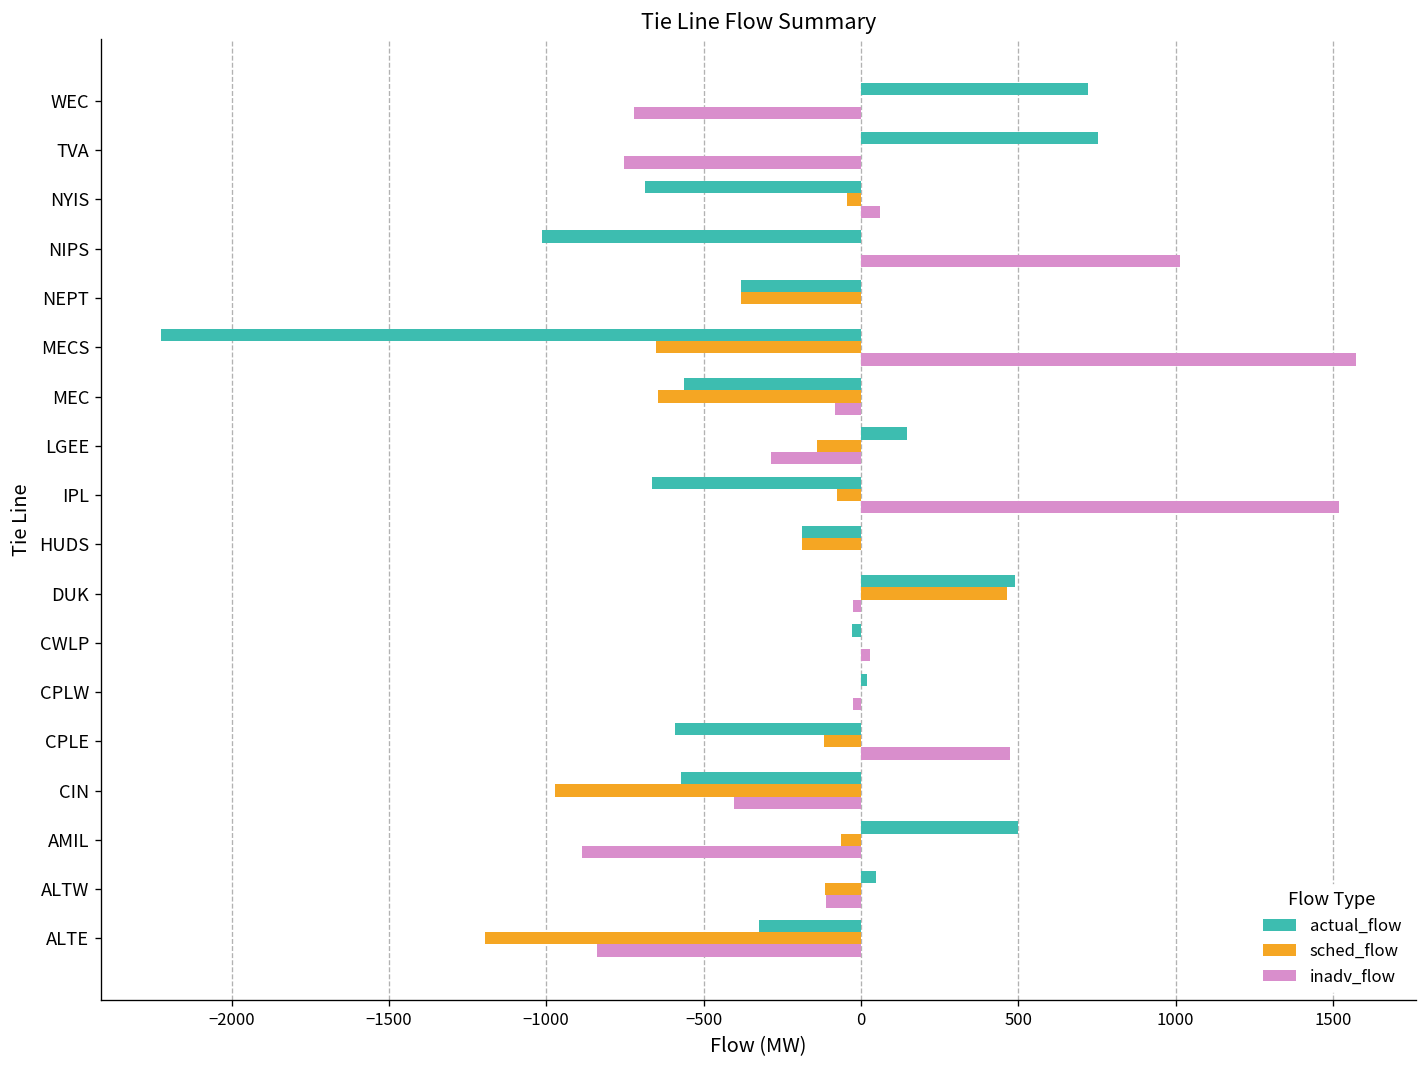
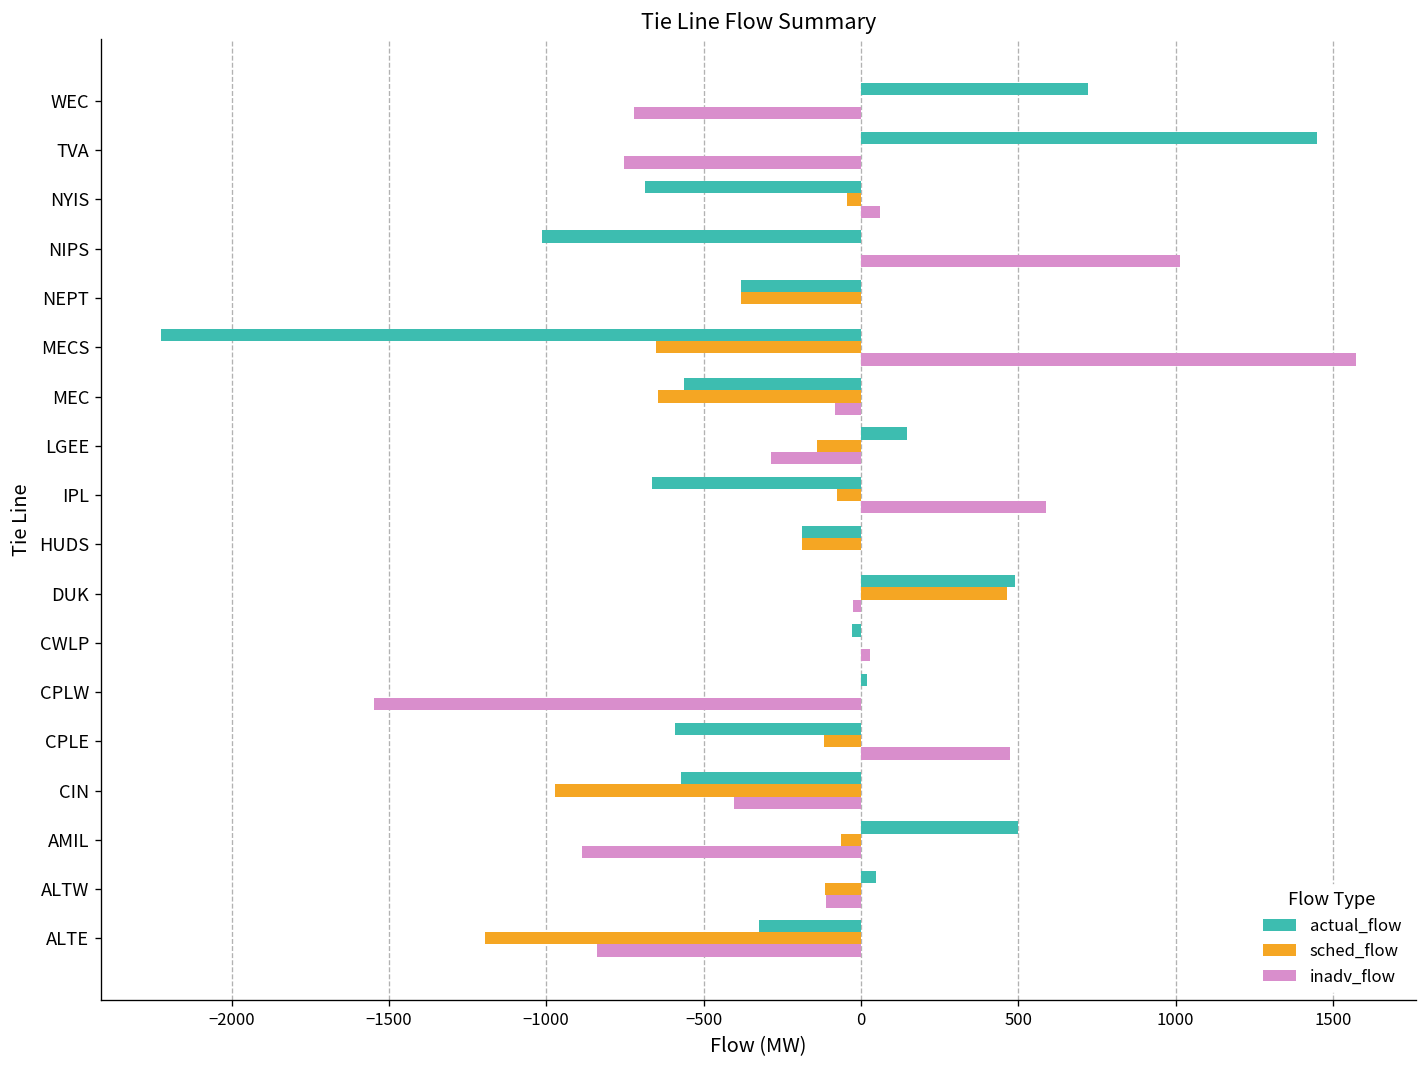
actual_flow, TVA: 750 -> 1450
inadv_flow, IPL: 1520 -> 590
inadv_flow, CPLW: -30 -> -1550
